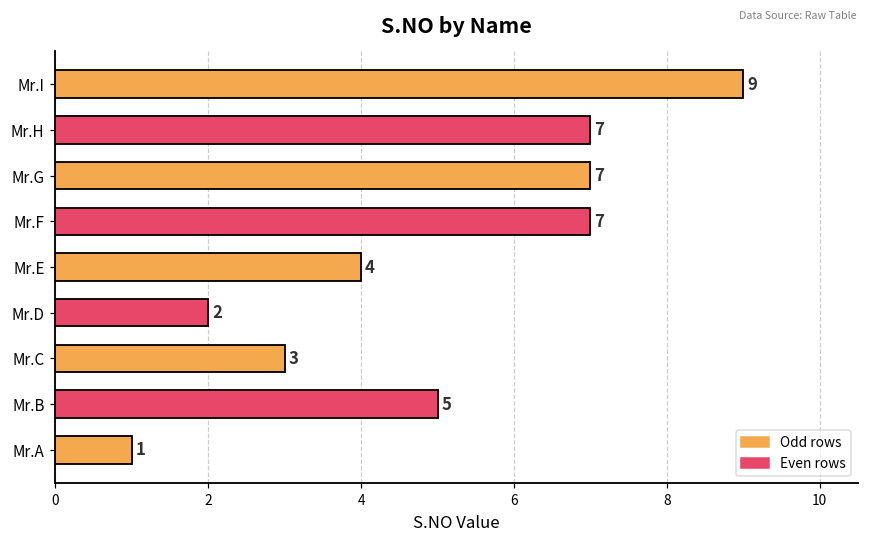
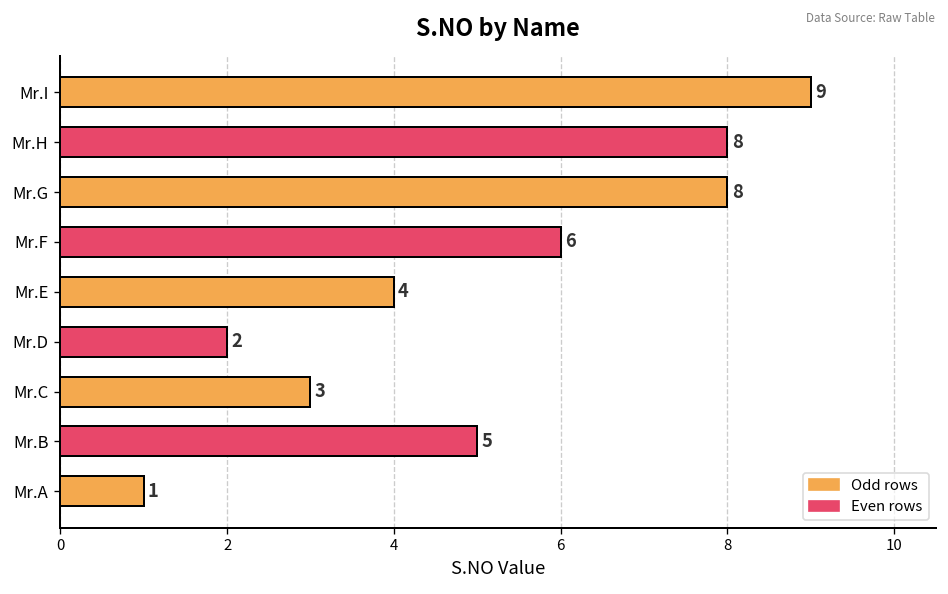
Mr.H: 7 -> 8
Mr.G: 7 -> 8
Mr.F: 7 -> 6
